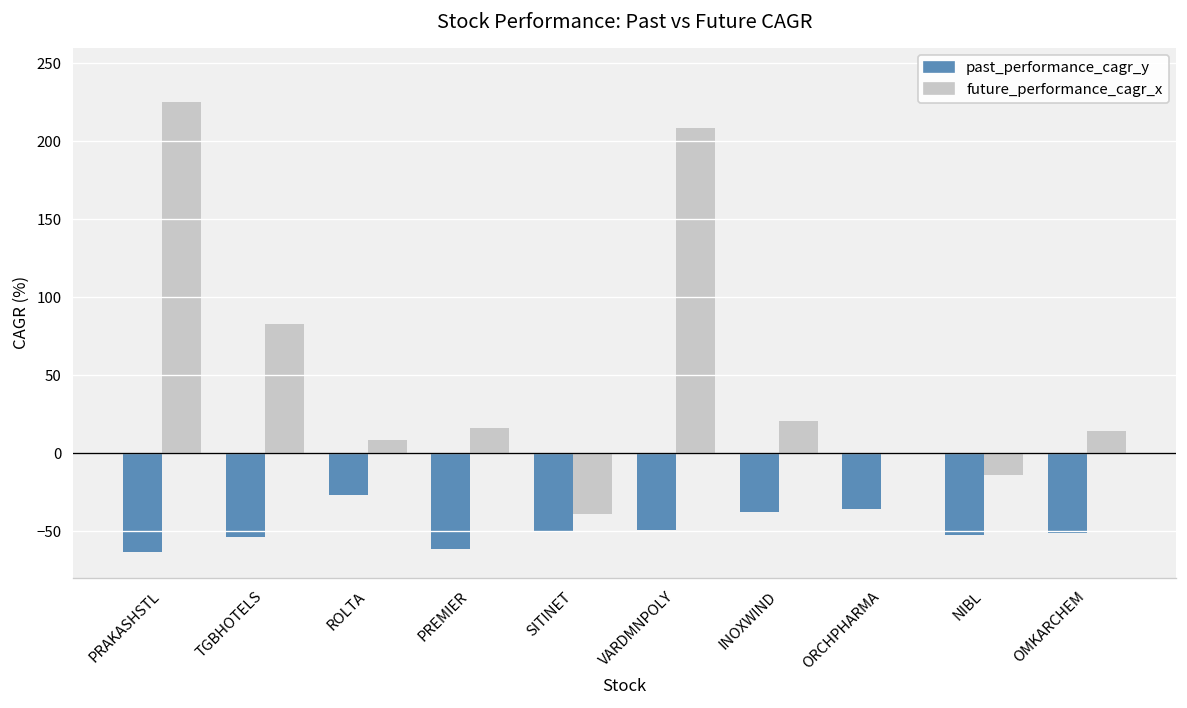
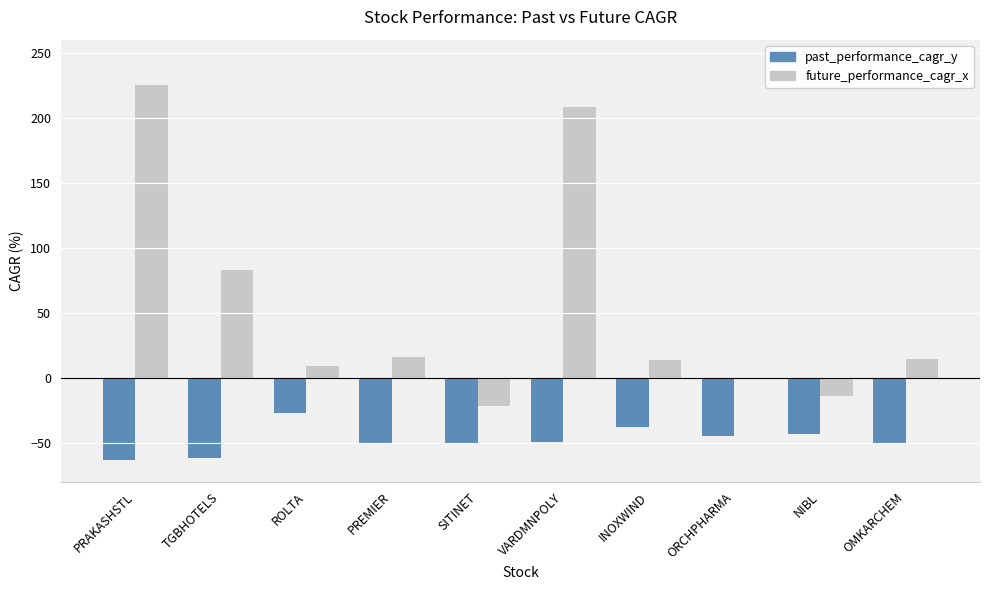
past_performance_cagr_y, TGBHOTELS: -54 -> -62
past_performance_cagr_y, PREMIER: -62 -> -50
future_performance_cagr_x, SITINET: -39 -> -22
future_performance_cagr_x, INOXWIND: 20 -> 14
past_performance_cagr_y, ORCHPHARMA: -36 -> -45
past_performance_cagr_y, NIBL: -52 -> -43
